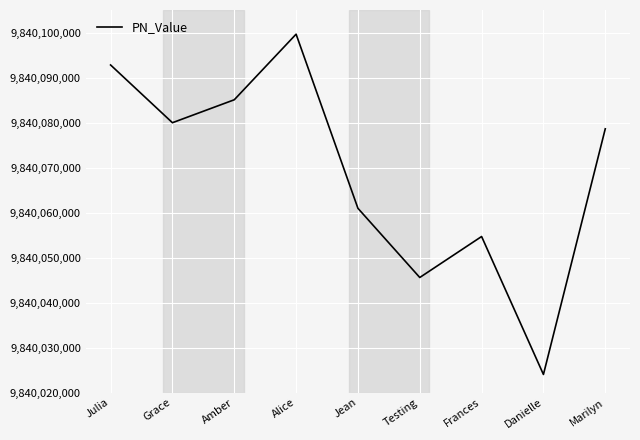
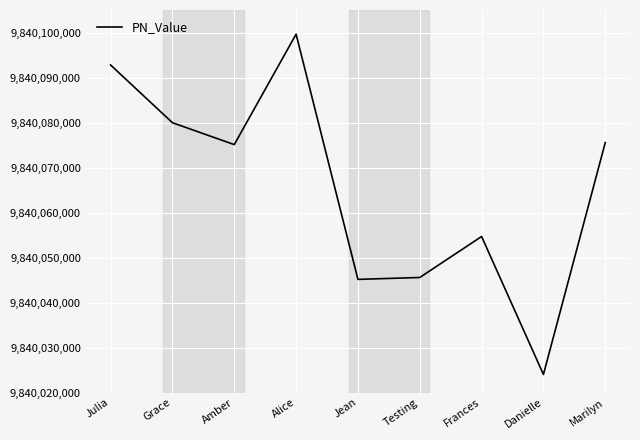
Amber: 9,840,085,000 -> 9,840,075,000
Jean: 9,840,061,000 -> 9,840,045,000
Marilyn: 9,840,079,000 -> 9,840,076,000
